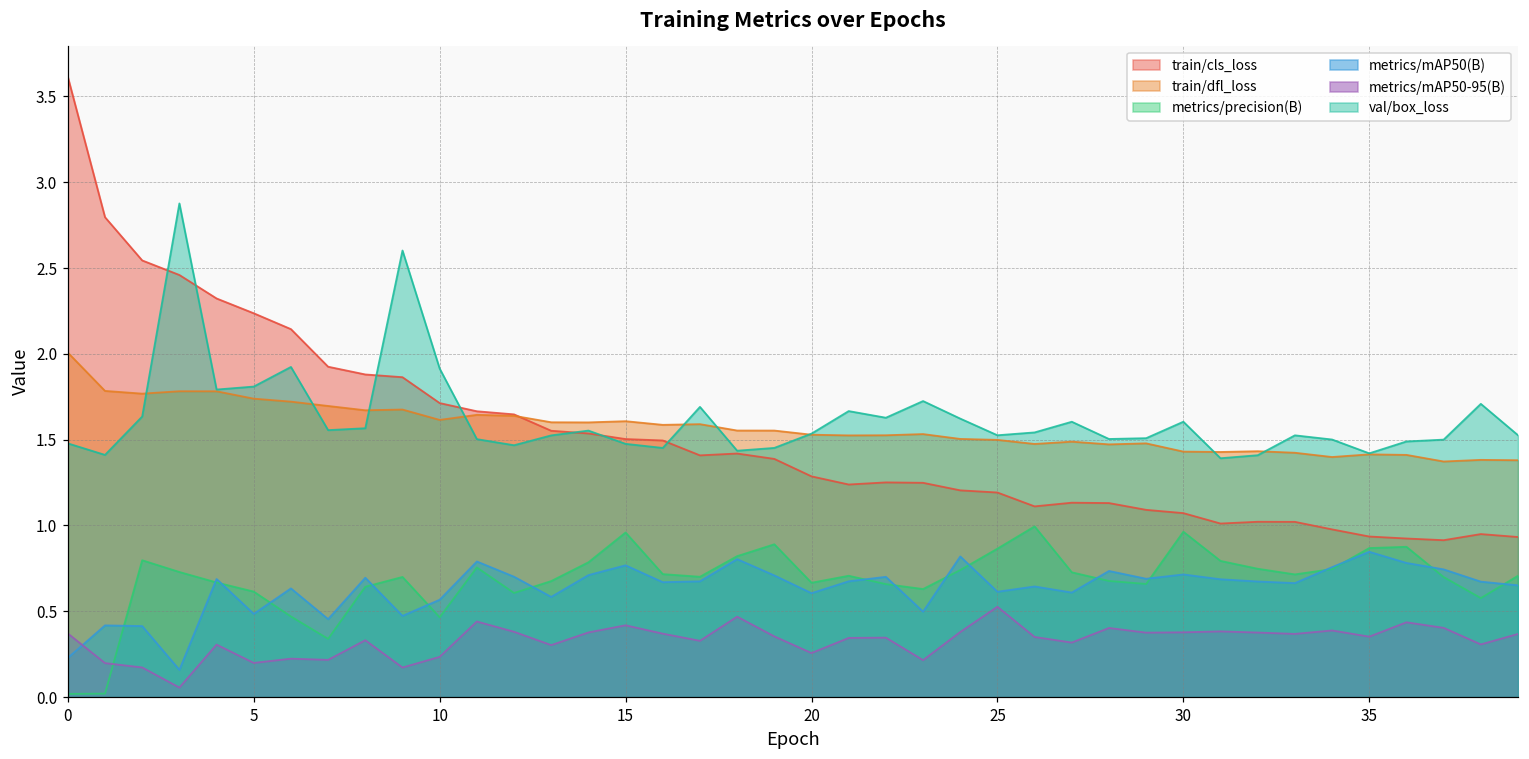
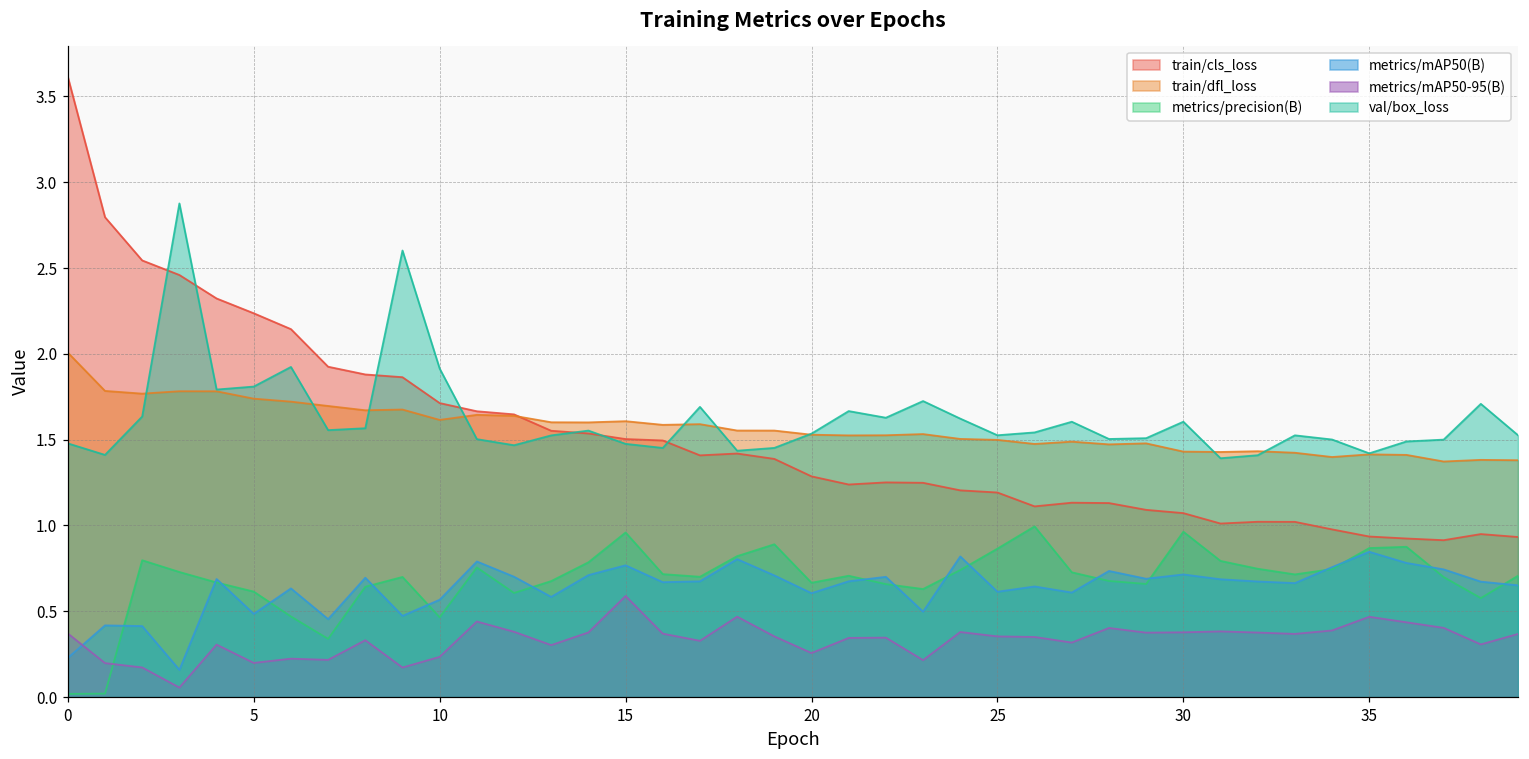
metrics/mAP50-95(B), 15: 0.42 -> 0.59
metrics/mAP50-95(B), 25: 0.53 -> 0.35
metrics/mAP50-95(B), 35: 0.35 -> 0.47
